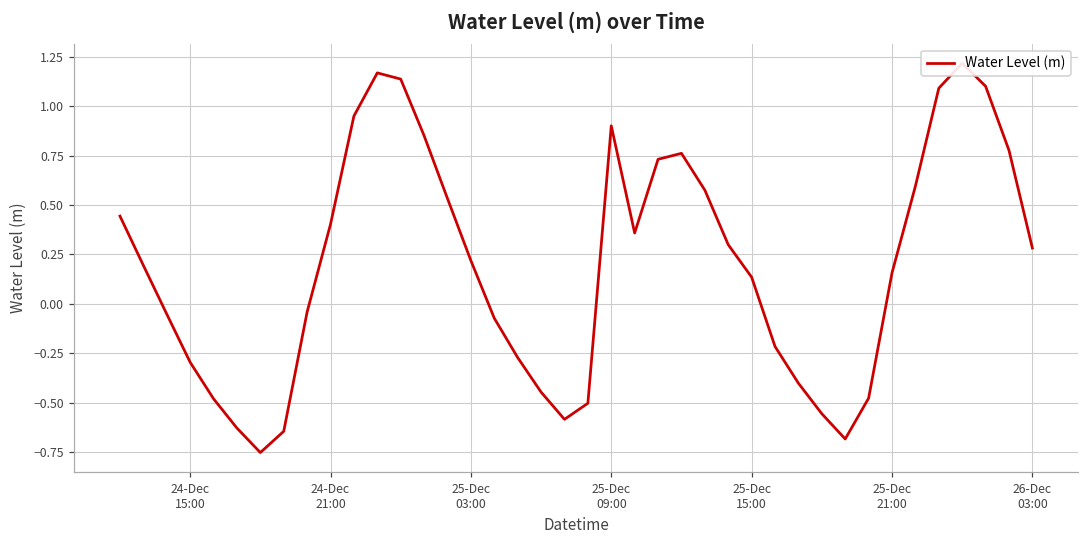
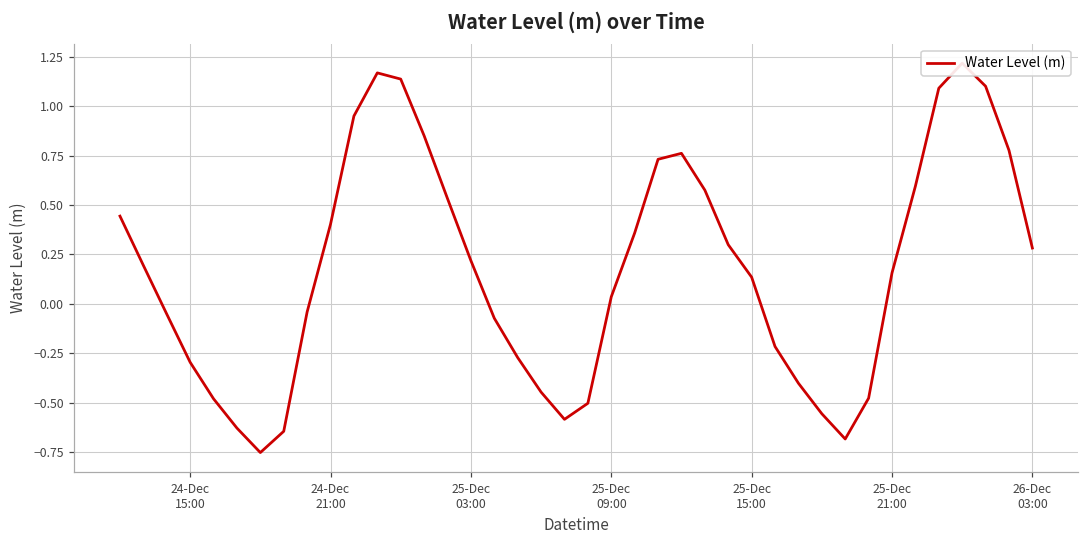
25-Dec 09:00: 0.90 -> 0.04
